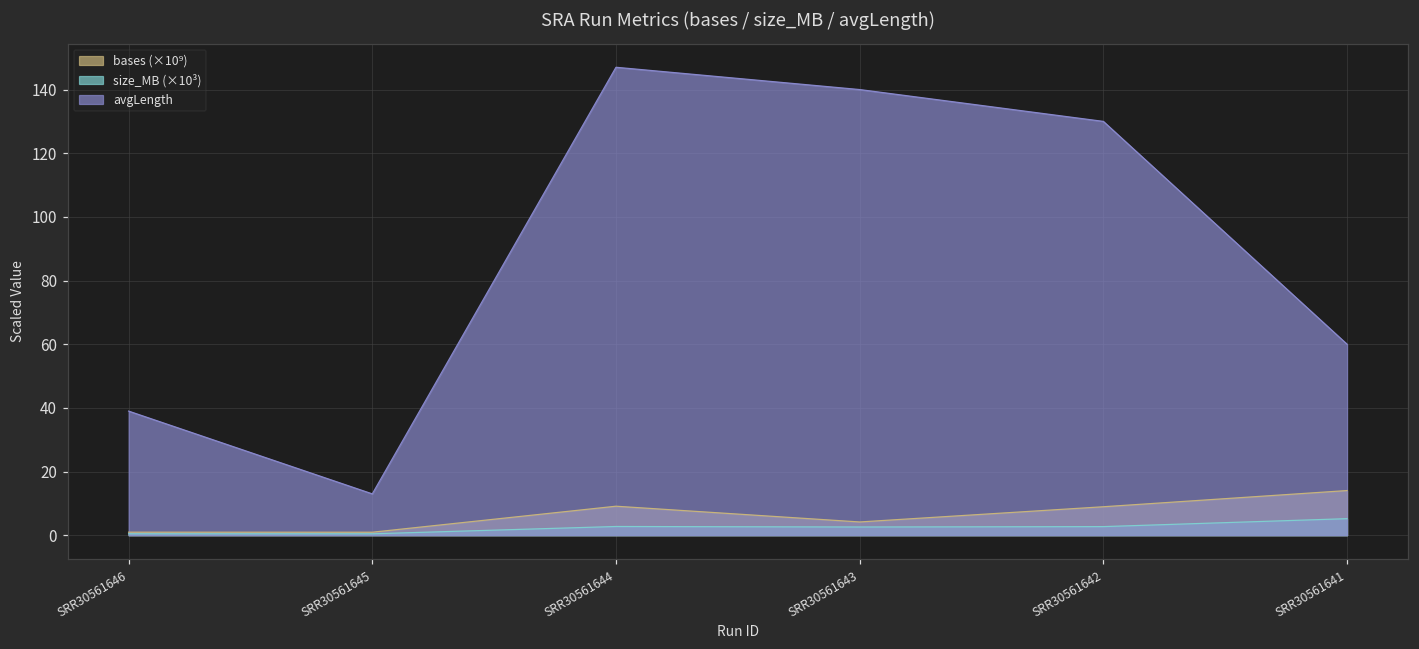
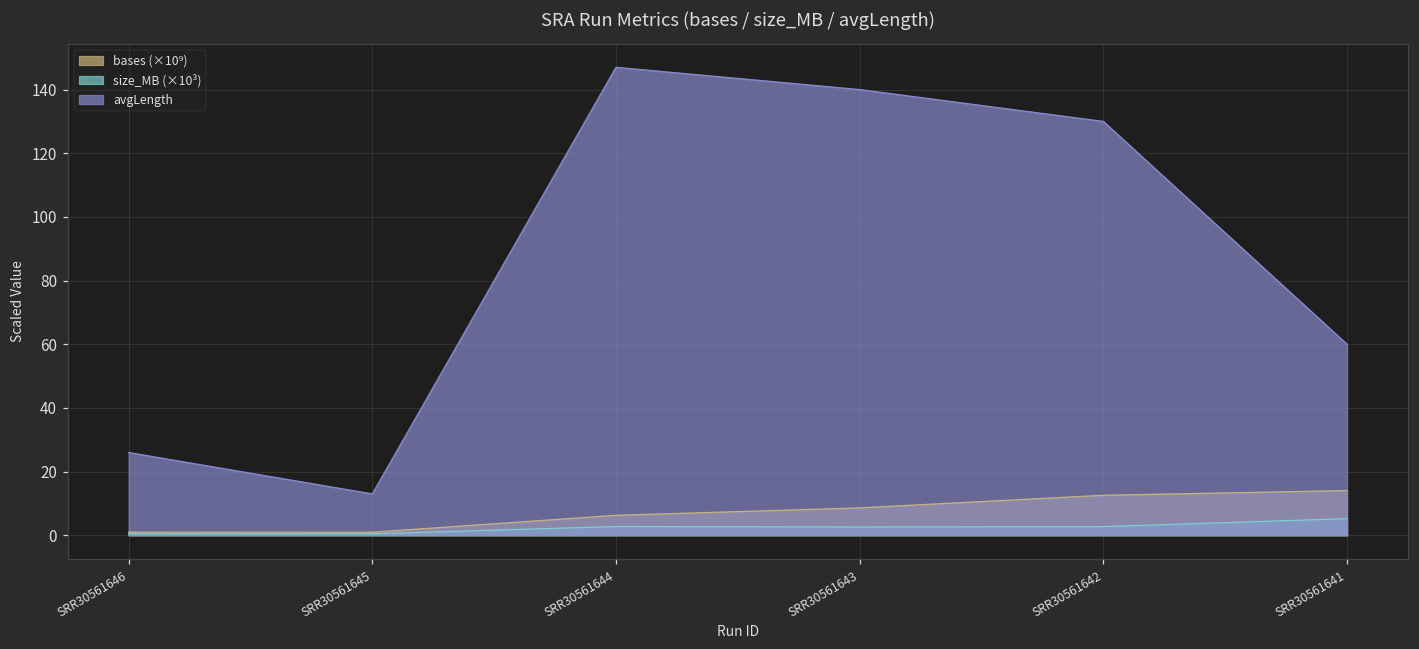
avgLength, SRR30561646: 39 -> 26
bases (×10⁹), SRR30561644: 9 -> 6
bases (×10⁹), SRR30561643: 4 -> 9
bases (×10⁹), SRR30561642: 9 -> 13
